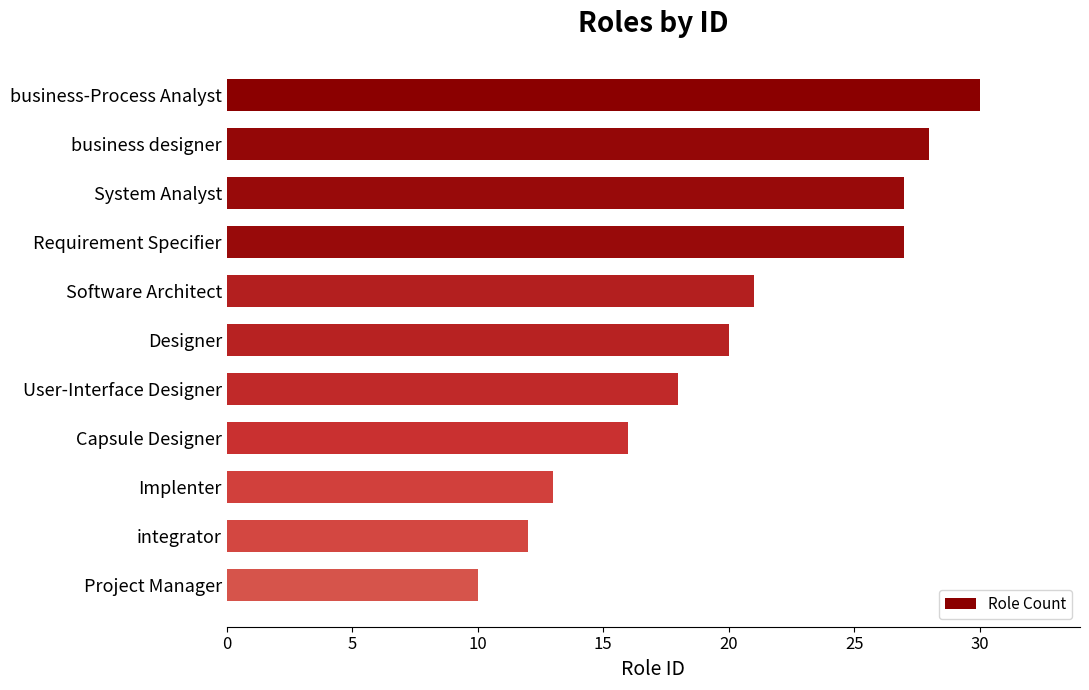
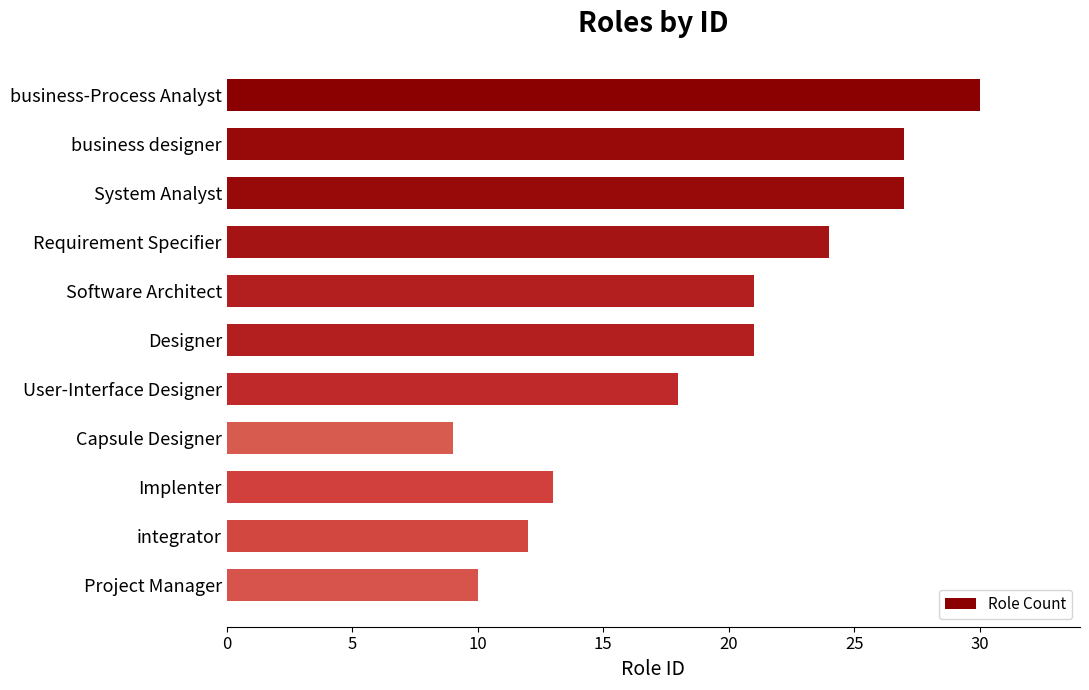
business designer: 28 -> 27
Requirement Specifier: 27 -> 24
Designer: 20 -> 21
Capsule Designer: 16 -> 9
